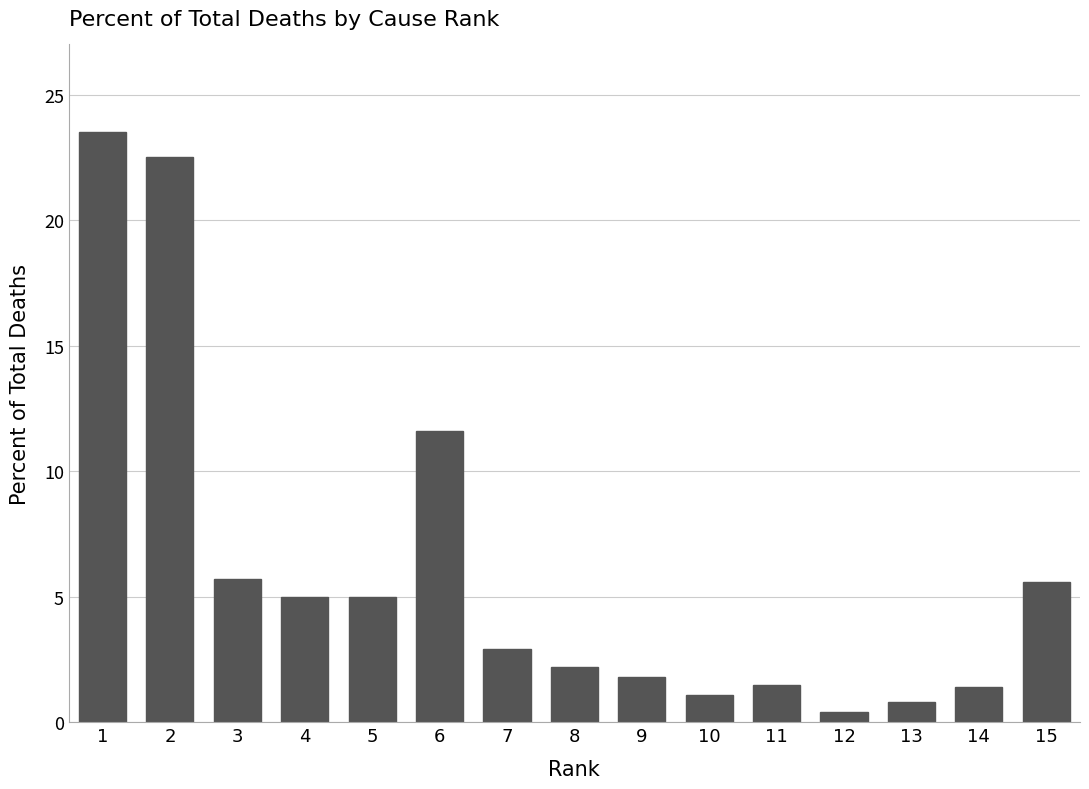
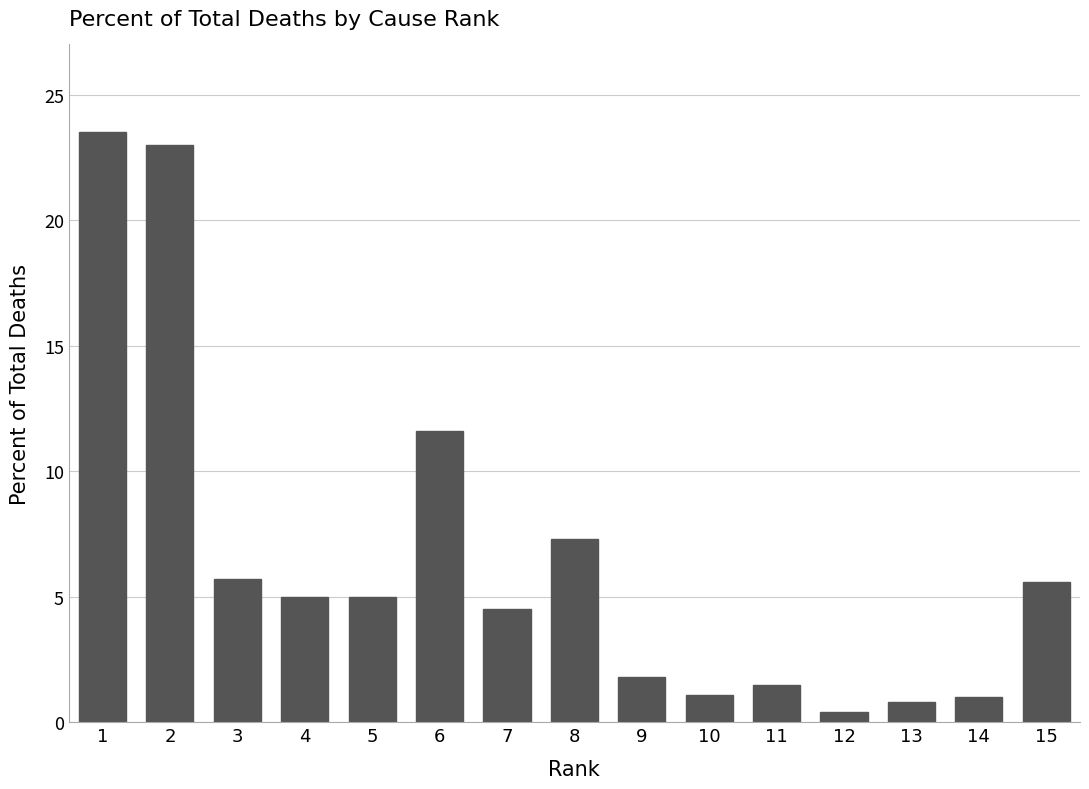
2: 22.5 -> 23.0
7: 2.9 -> 4.5
8: 2.2 -> 7.3
14: 1.4 -> 1.0
